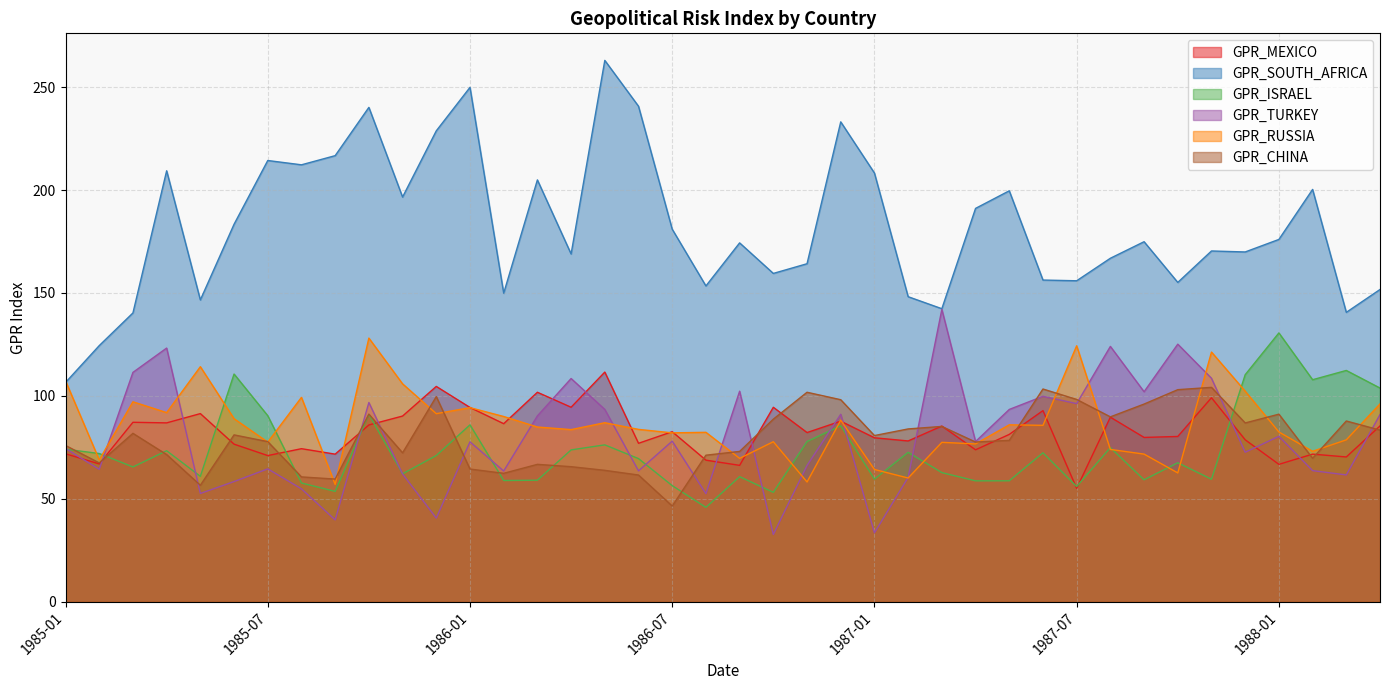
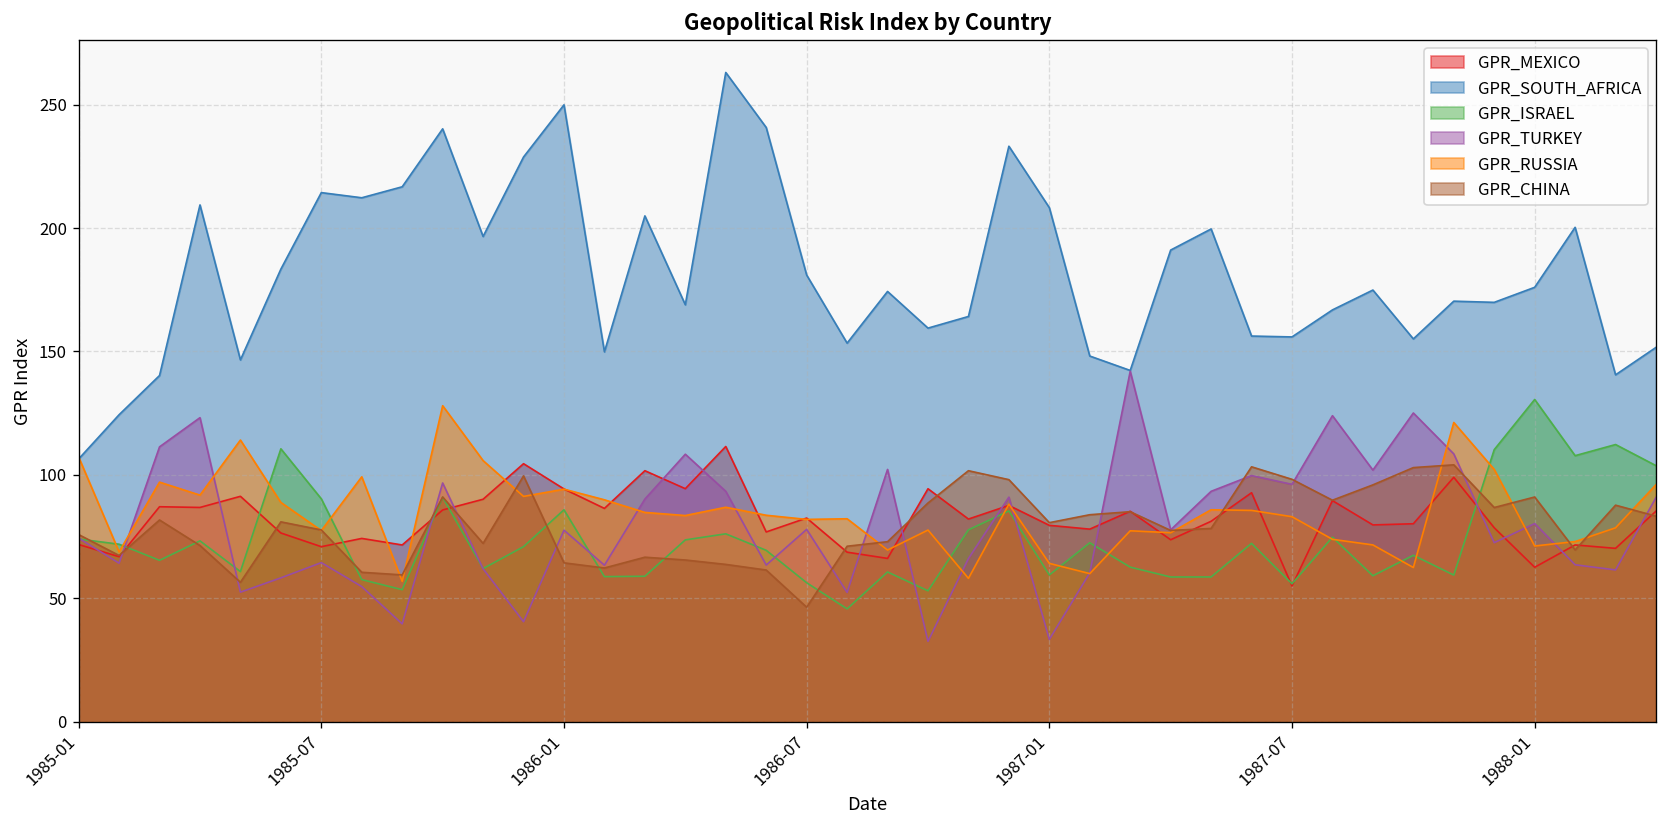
GPR_RUSSIA, 1987-07: 124 -> 83
GPR_MEXICO, 1988-01: 67 -> 63
GPR_RUSSIA, 1988-01: 82 -> 71
